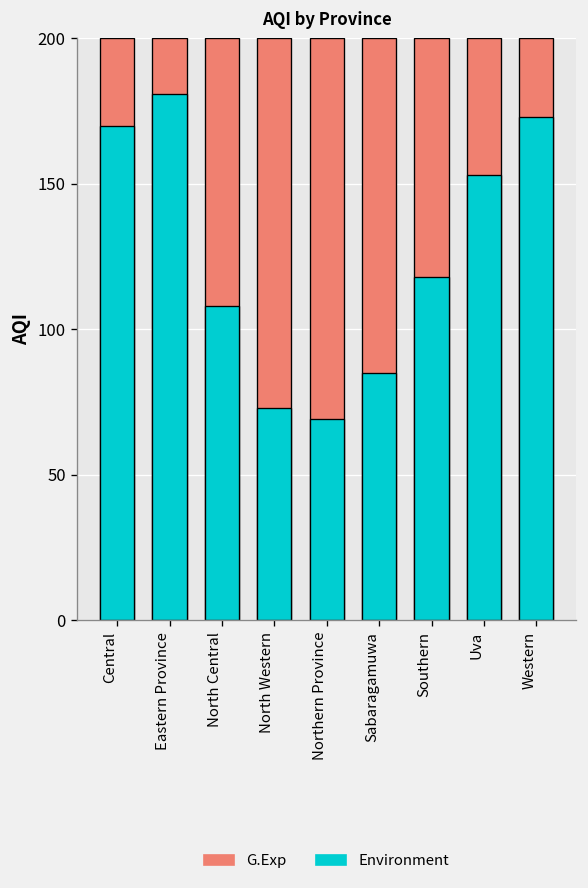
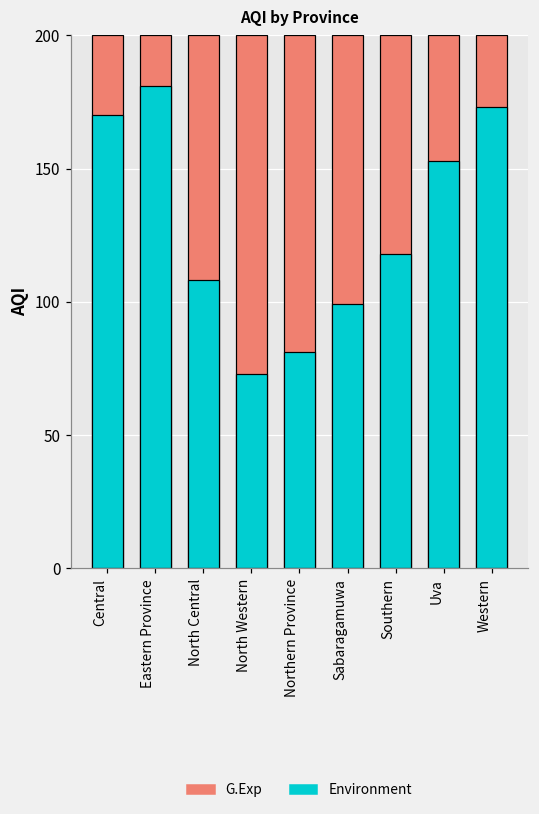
Environment, Northern Province: 69 -> 81
Environment, Sabaragamuwa: 85 -> 99
